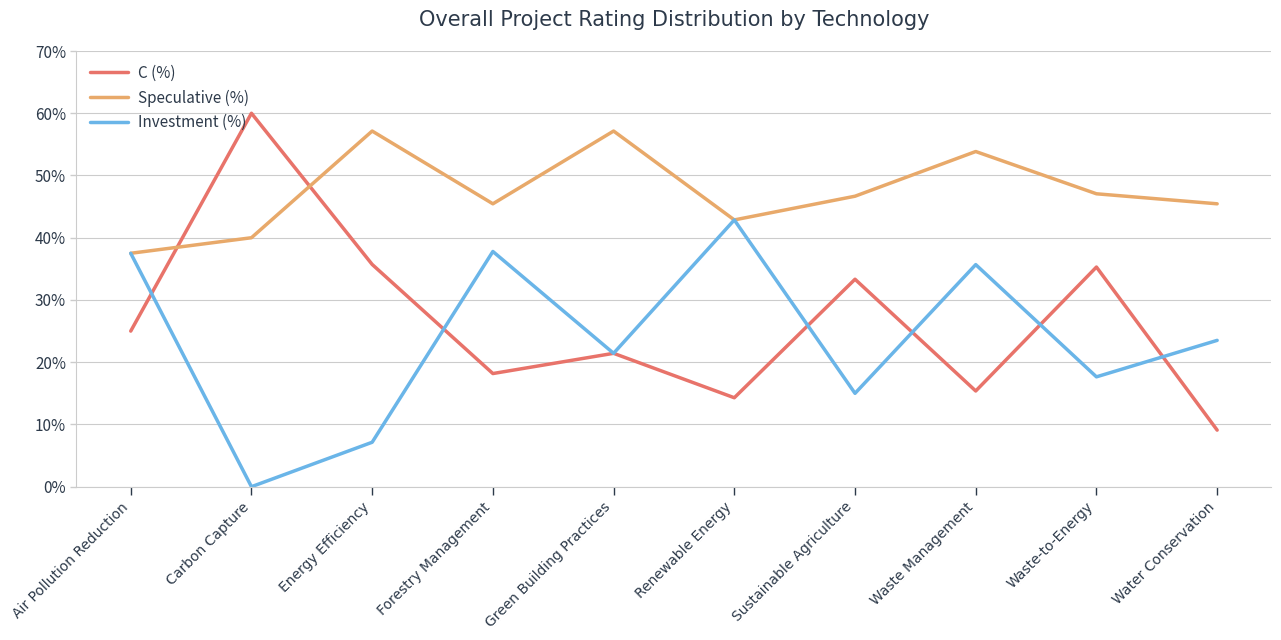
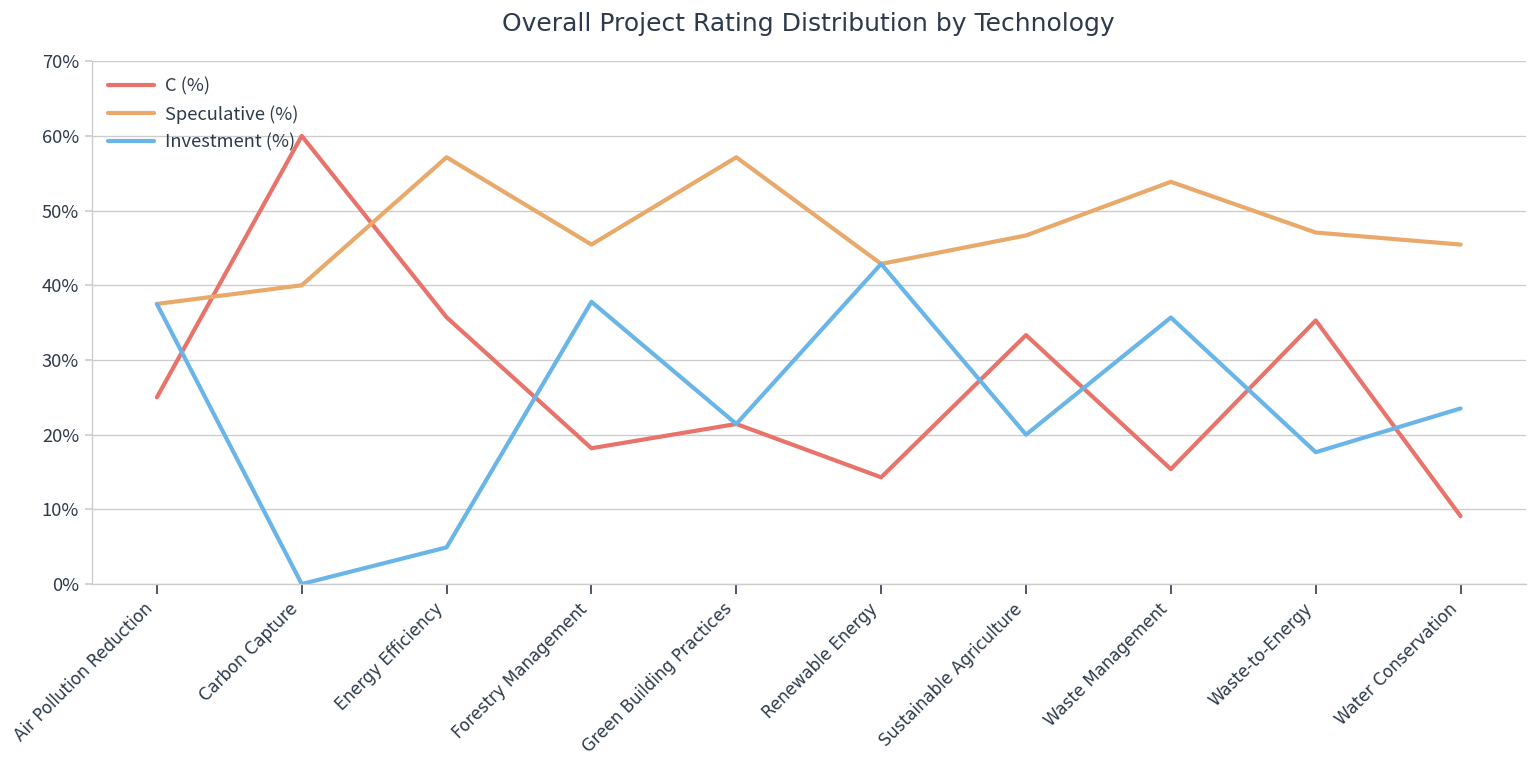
Investment (%), Energy Efficiency: 7% -> 5%
Investment (%), Sustainable Agriculture: 15% -> 20%
